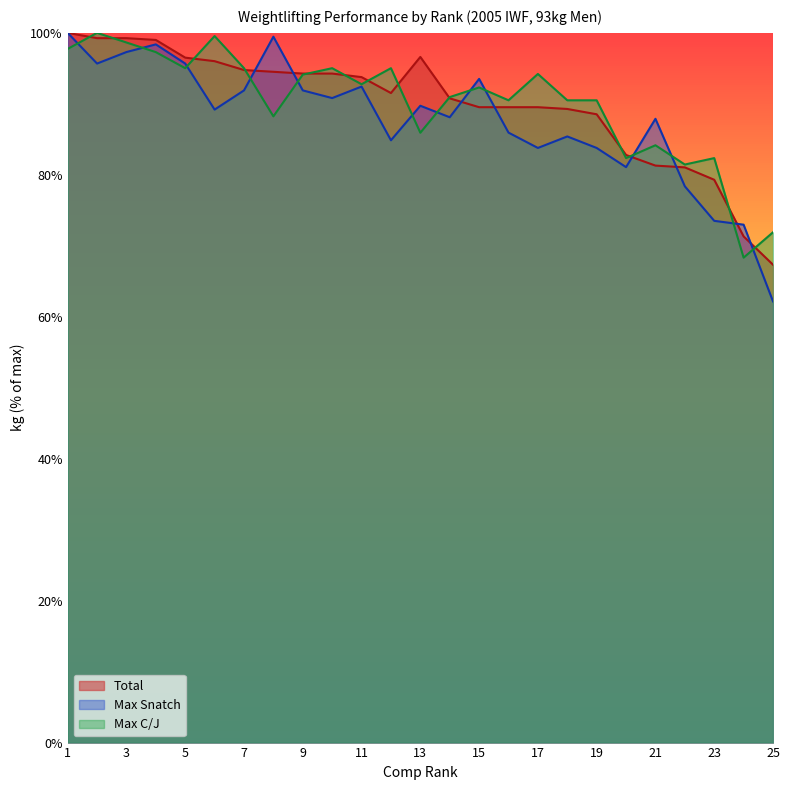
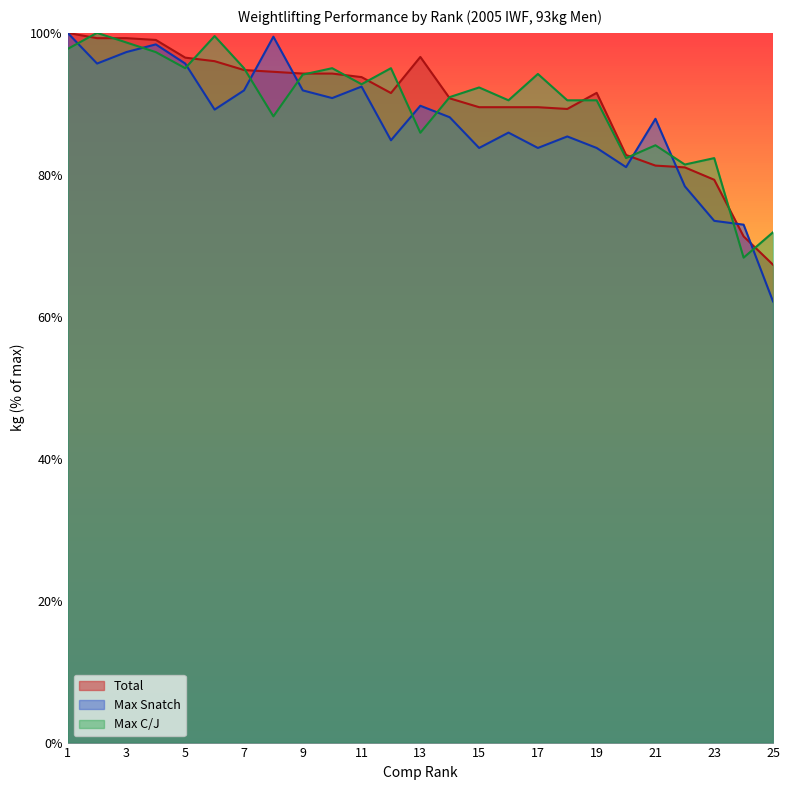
Max Snatch, 15: 94% -> 84%
Total, 19: 89% -> 92%
